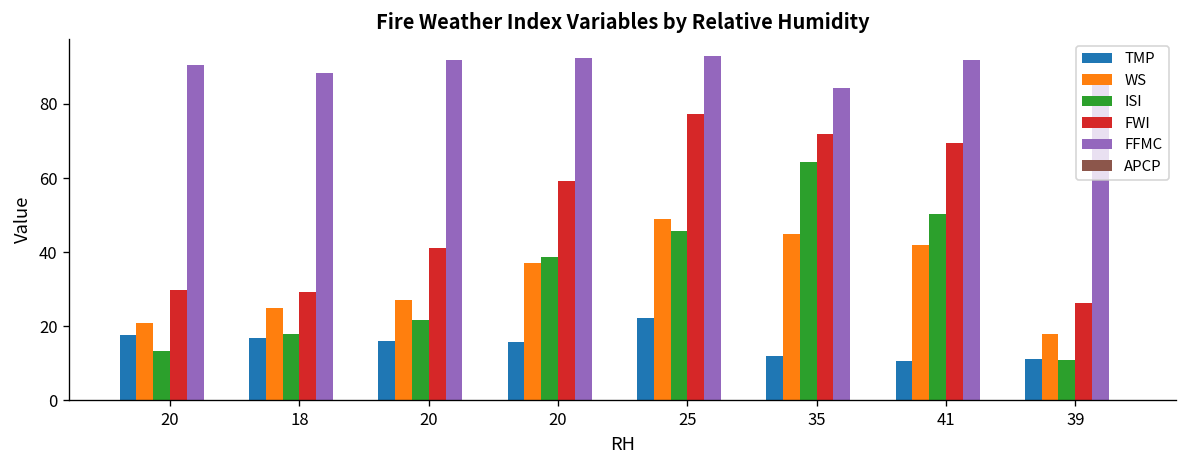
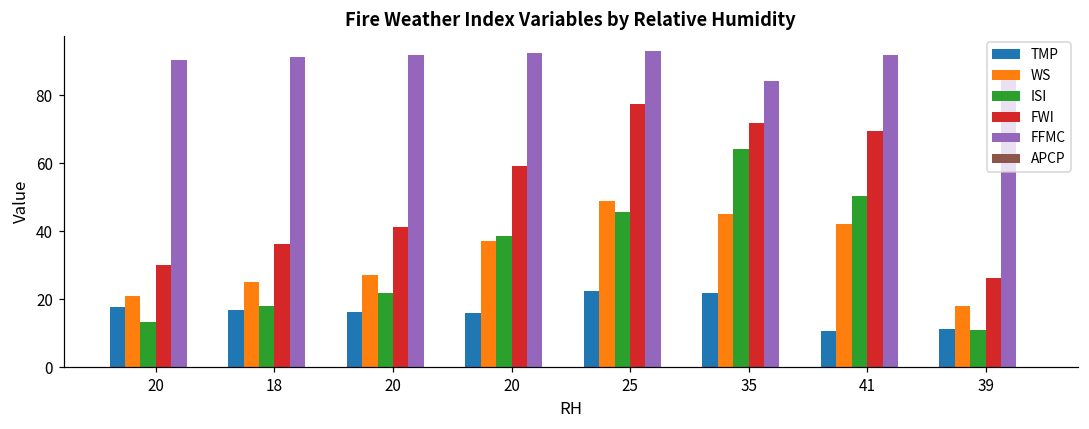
FWI, 18: 29 -> 36
FFMC, 18: 88 -> 91
TMP, 35: 12 -> 22
